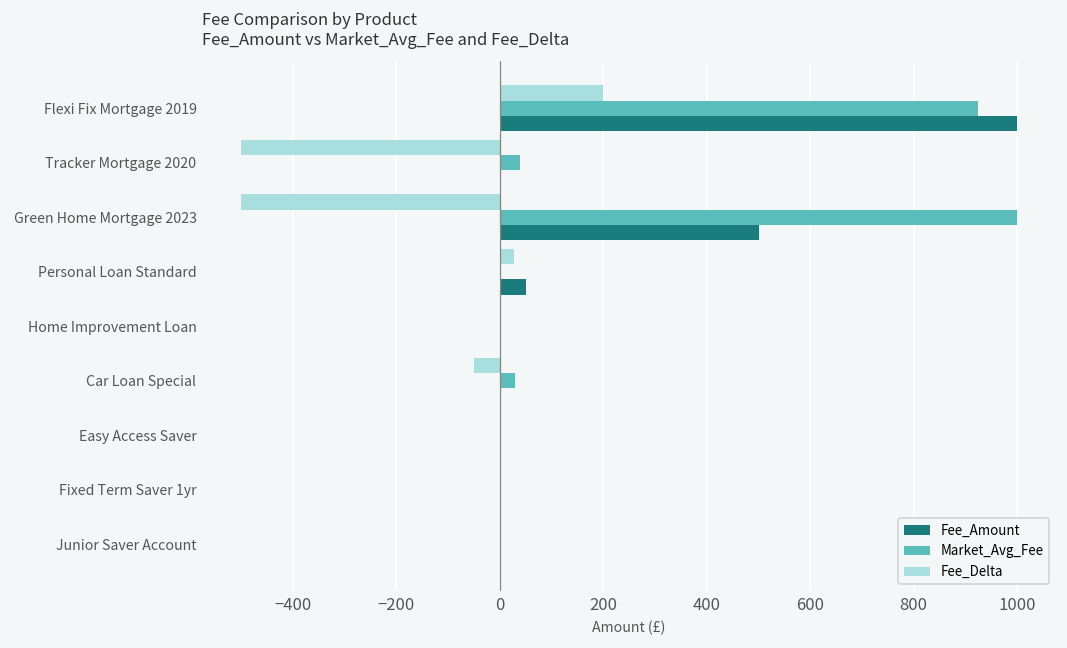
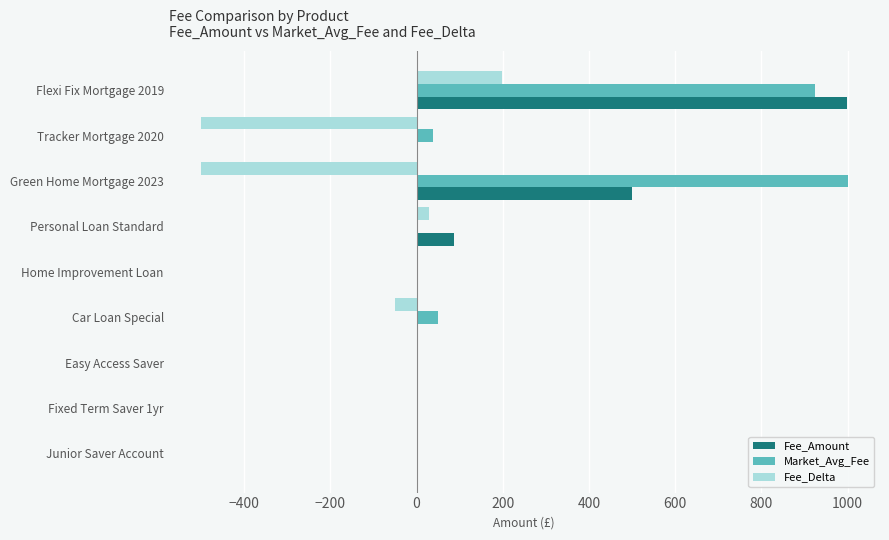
Fee_Amount, Personal Loan Standard: 50 -> 90
Market_Avg_Fee, Car Loan Special: 30 -> 50
